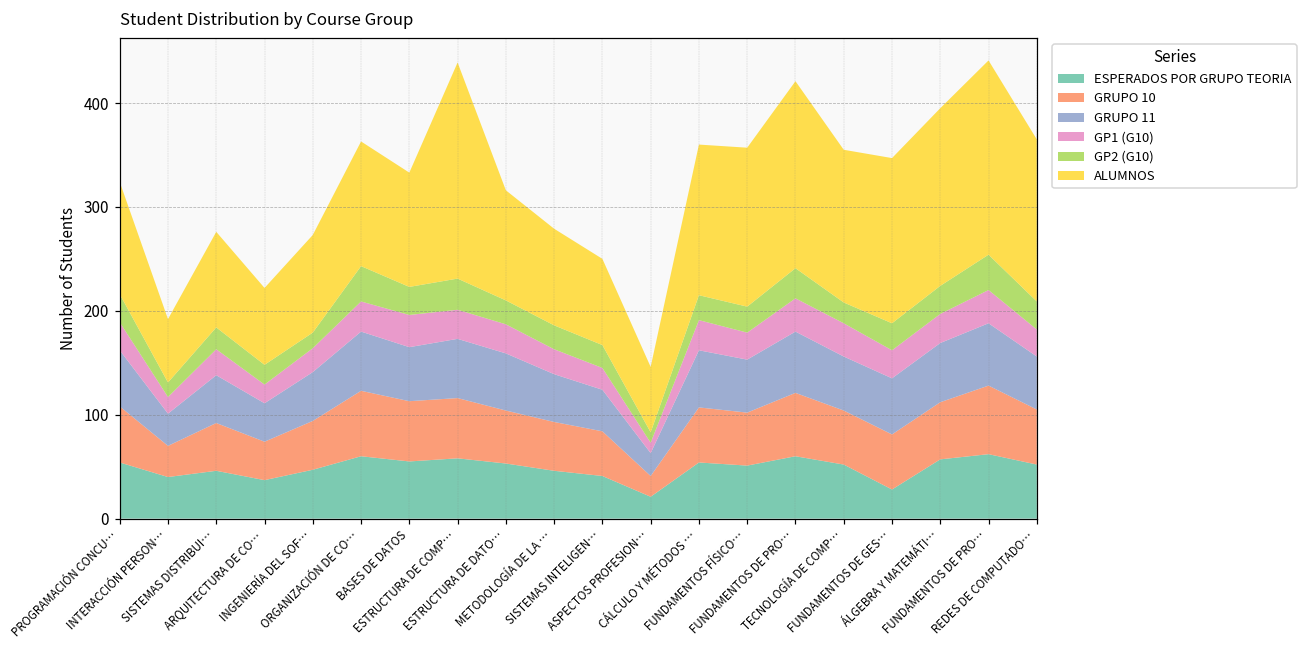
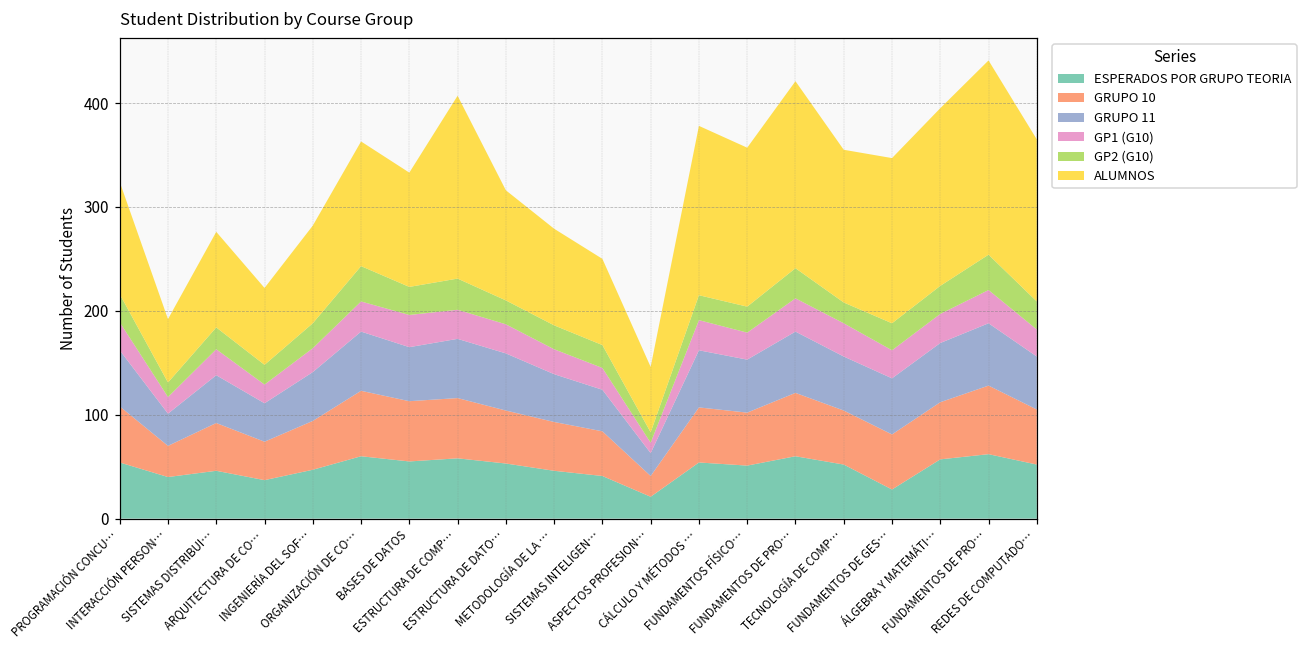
GP2 (G10), INGENIERÍA DEL SOF…: 15 -> 24
ALUMNOS, ESTRUCTURA DE COMP…: 210 -> 180
ALUMNOS, CÁLCULO Y MÉTODOS …: 150 -> 160
